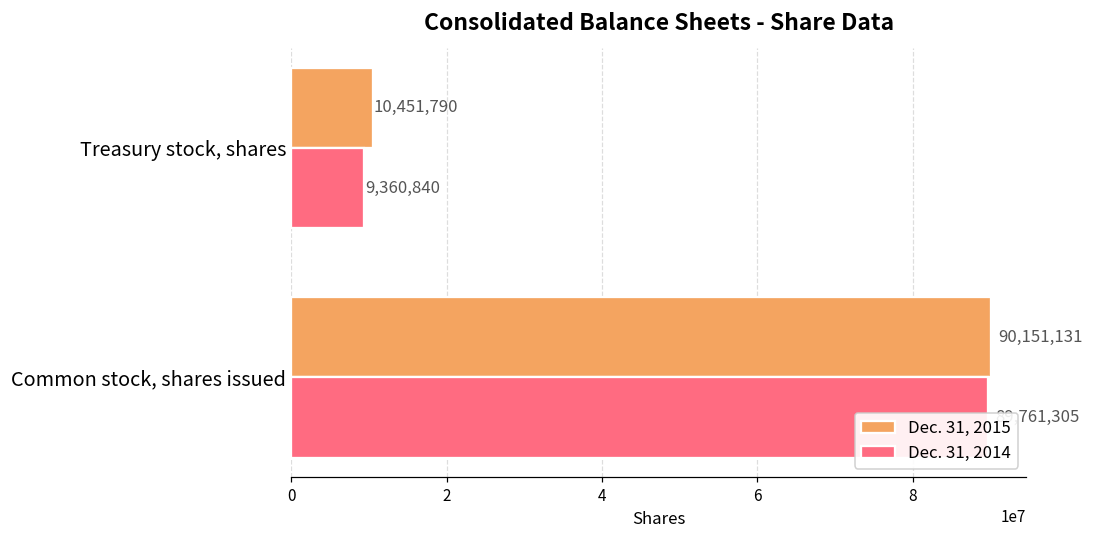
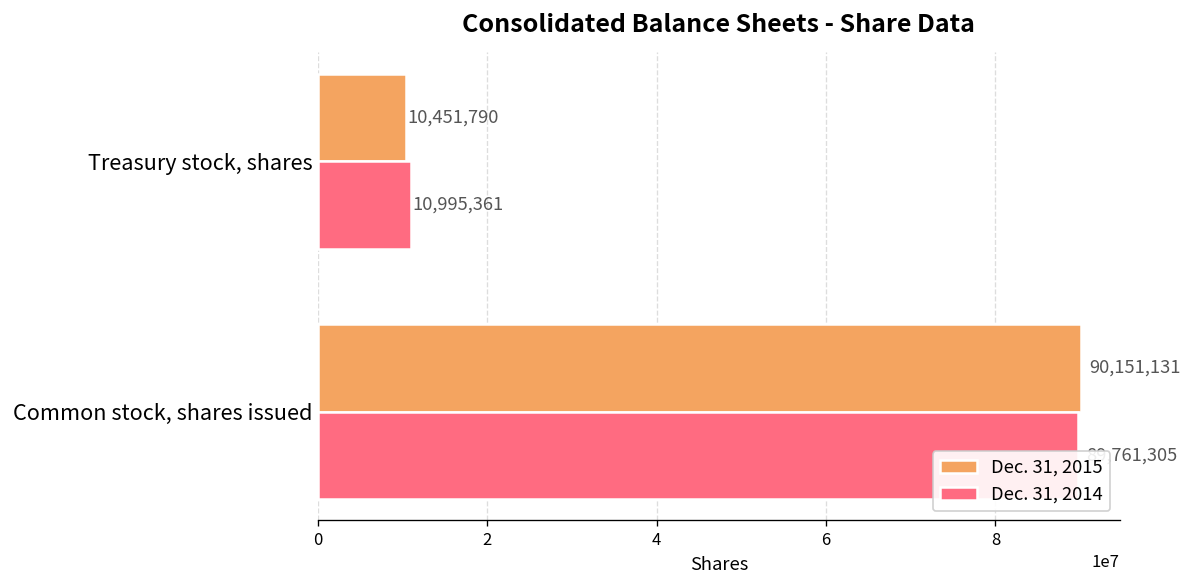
Dec. 31, 2014, Treasury stock, shares: 9,360,840 -> 10,995,361
